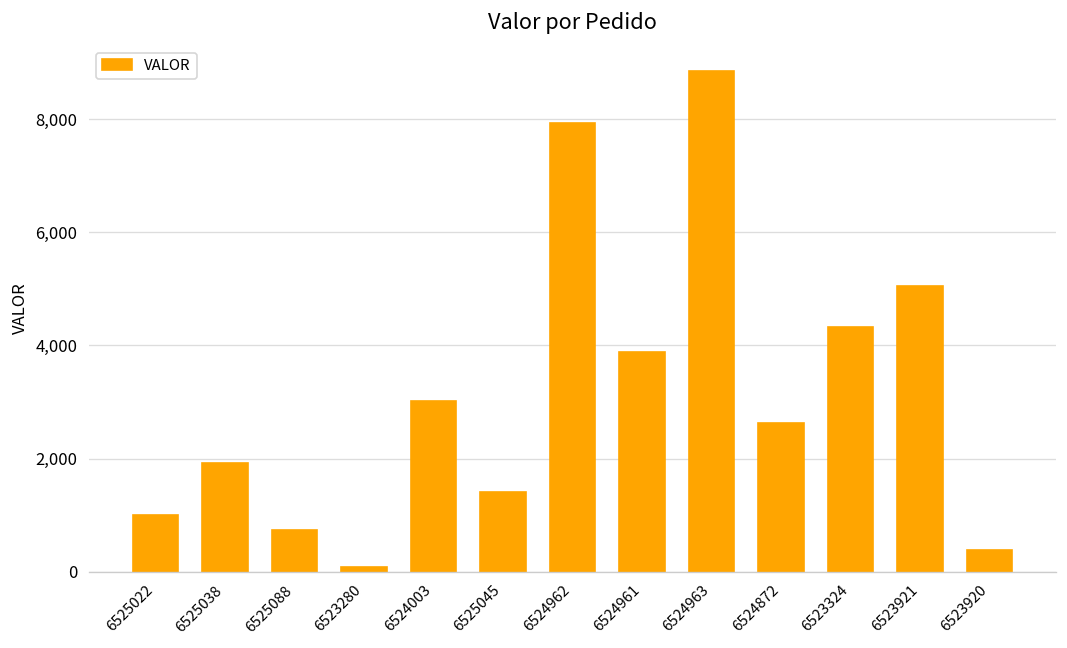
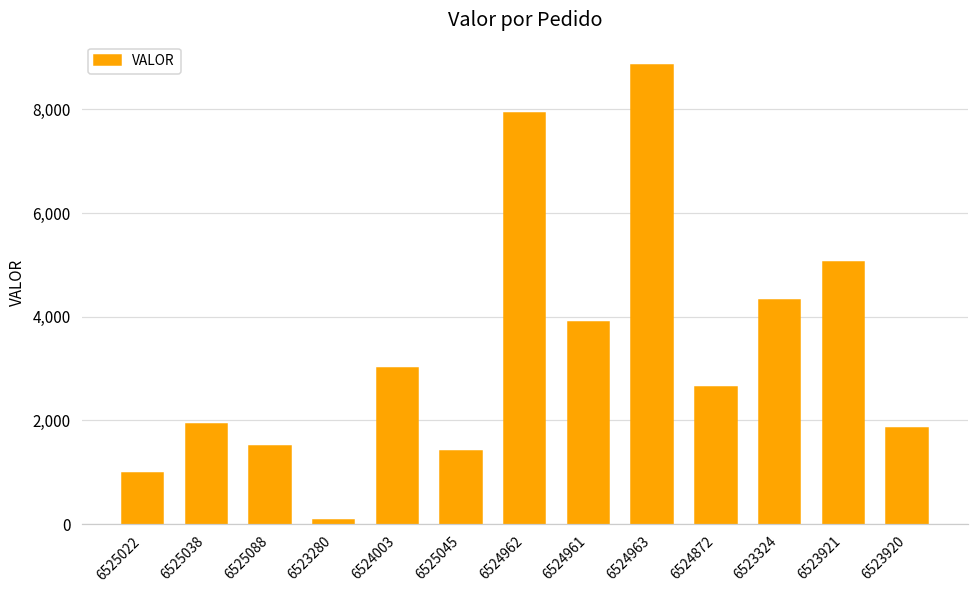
6525088: 700 -> 1,500
6523920: 400 -> 1,900
